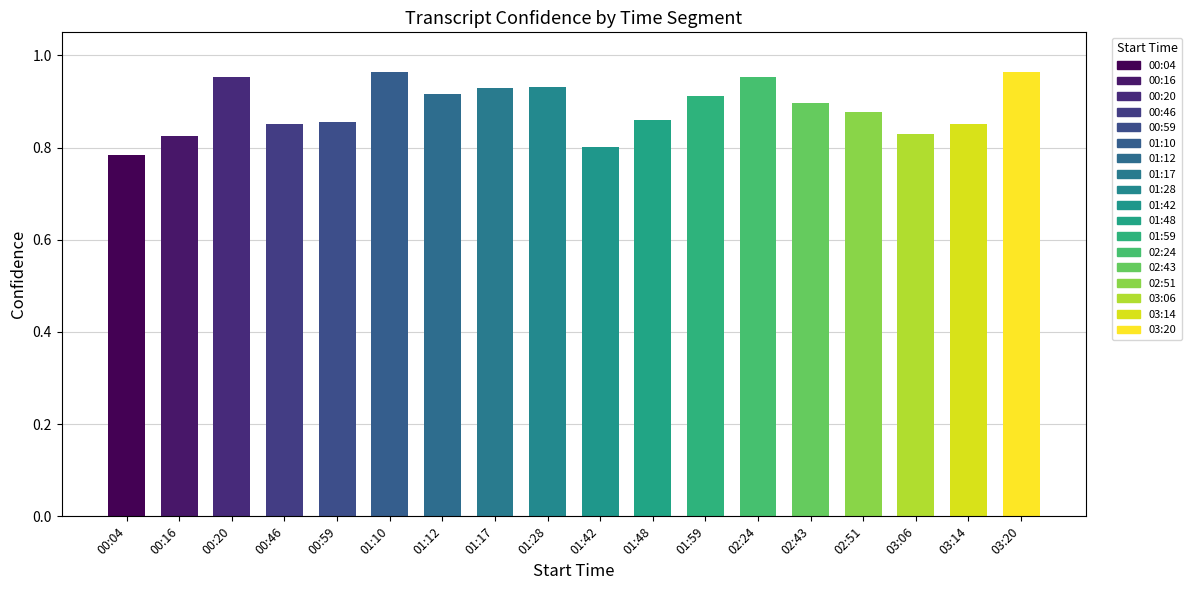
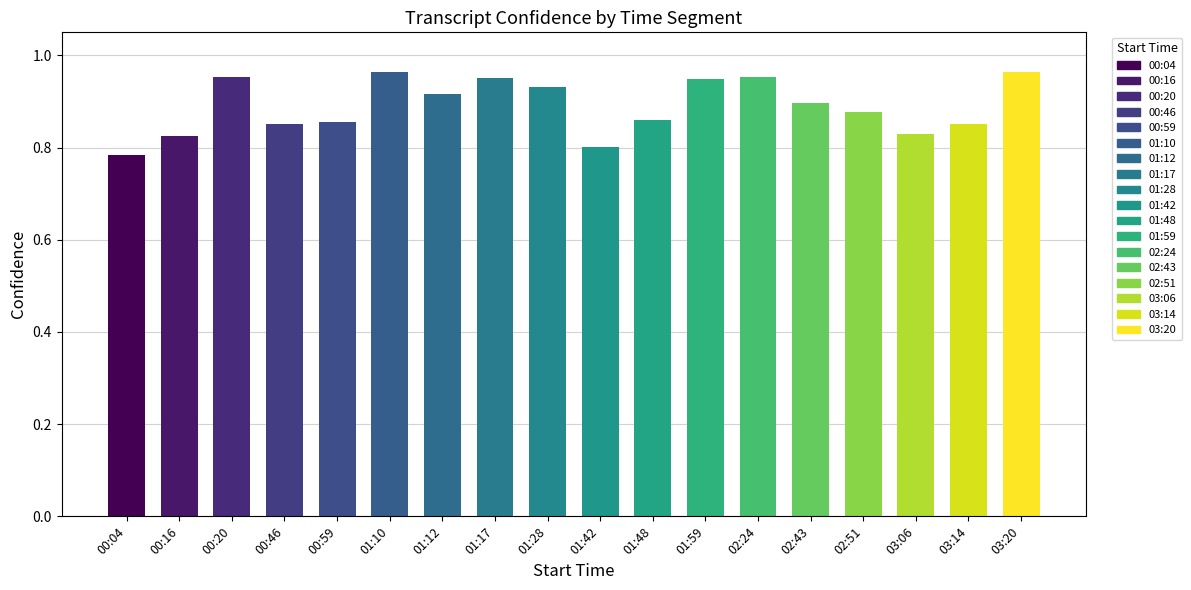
01:17: 0.93 -> 0.95
01:59: 0.91 -> 0.95
